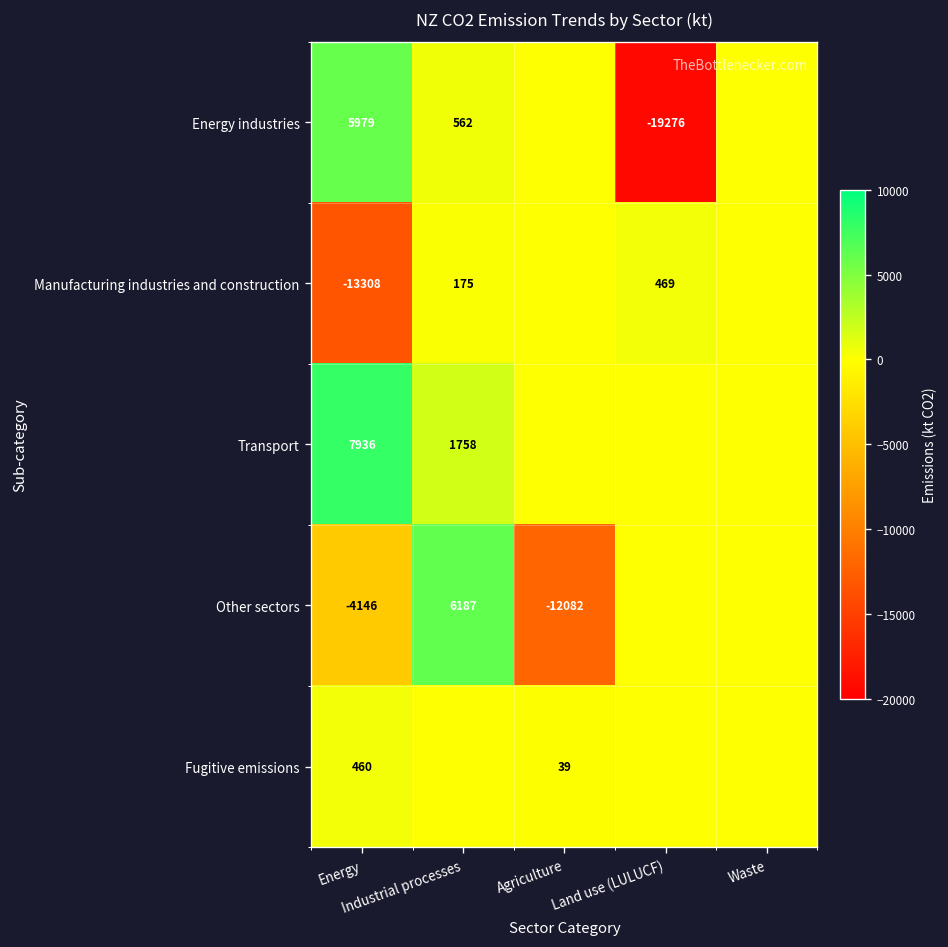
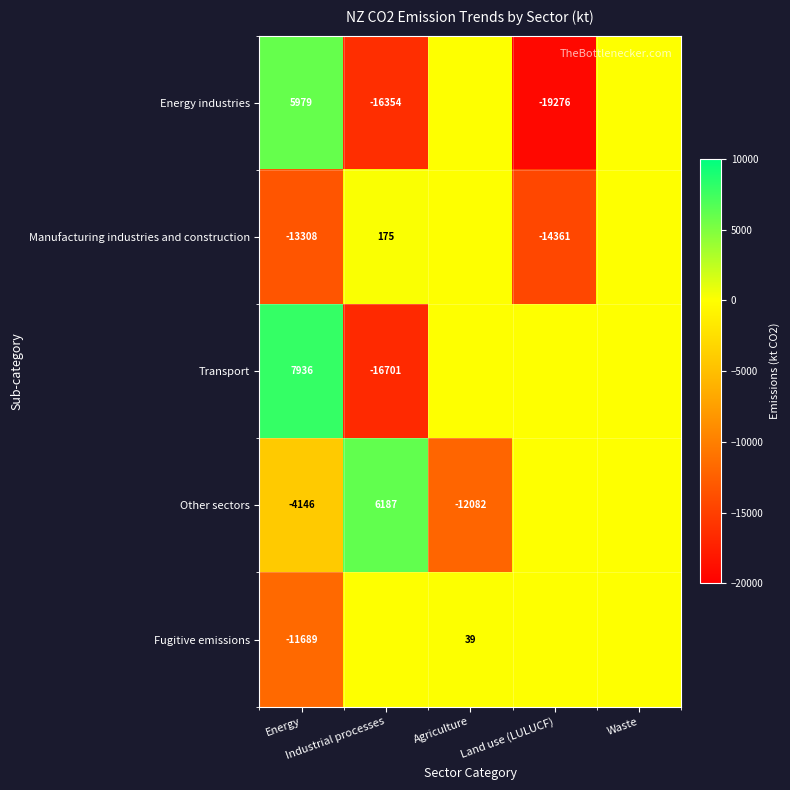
Energy industries, Industrial processes: 562 -> -16354
Manufacturing industries and construction, Land use (LULUCF): 469 -> -14361
Transport, Industrial processes: 1758 -> -16701
Fugitive emissions, Energy: 460 -> -11689
